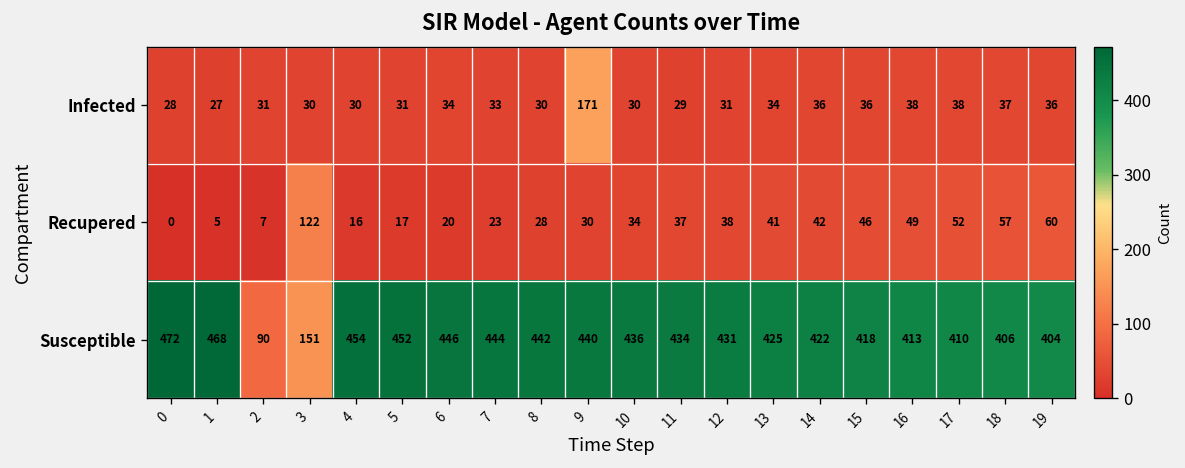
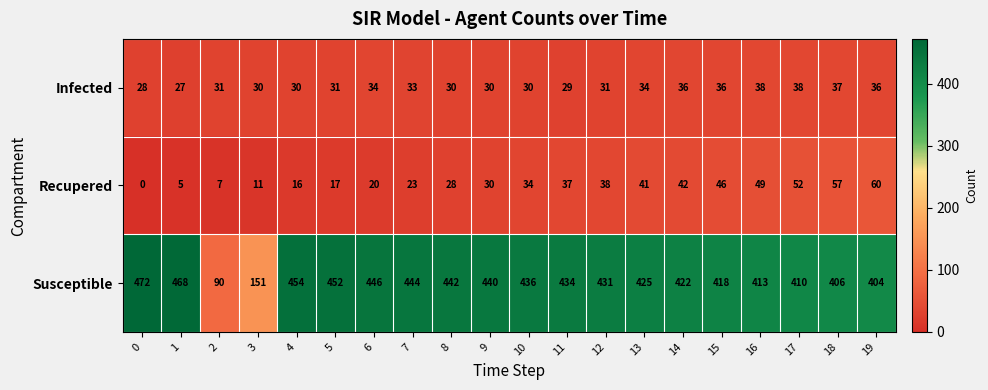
Infected, 9: 171 -> 30
Recupered, 3: 122 -> 11
